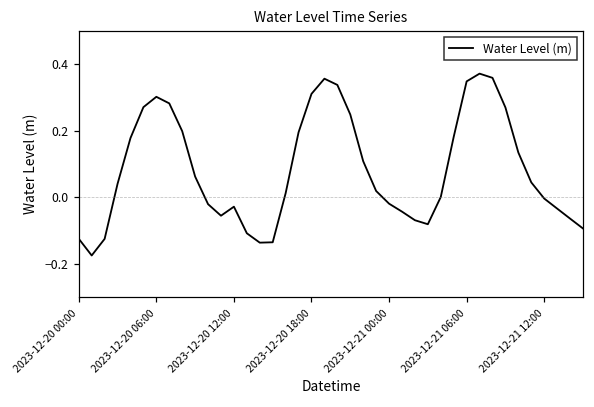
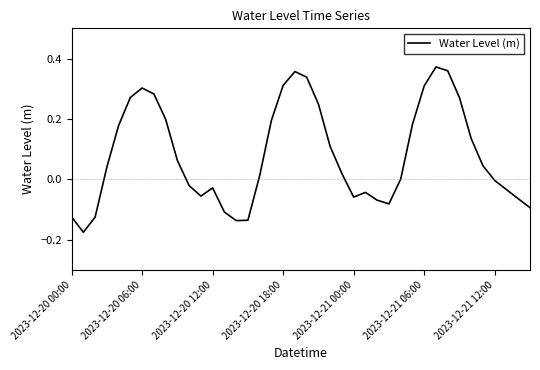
2023-12-21 00:00: -0.02 -> -0.06
2023-12-21 06:00: 0.35 -> 0.31
